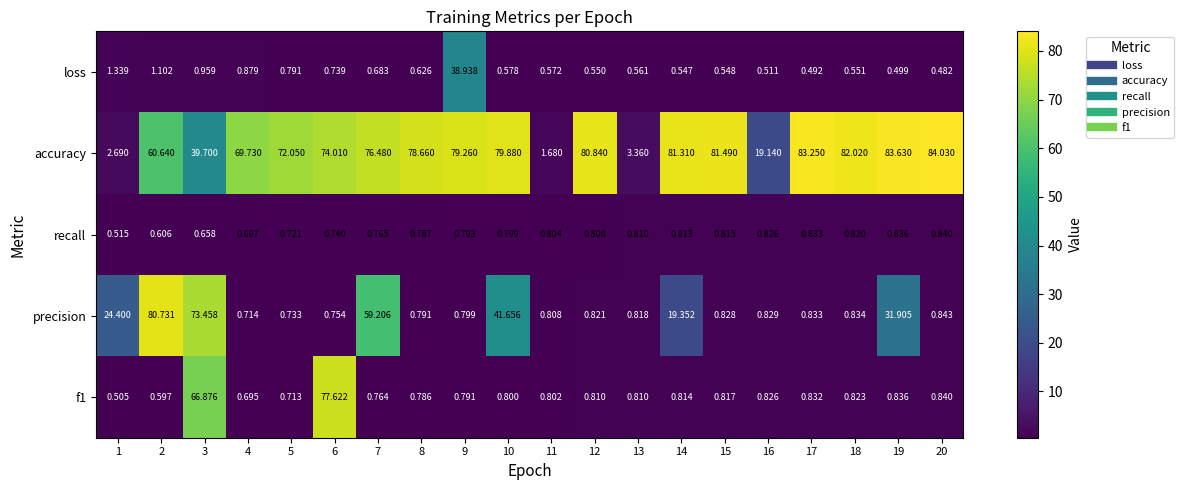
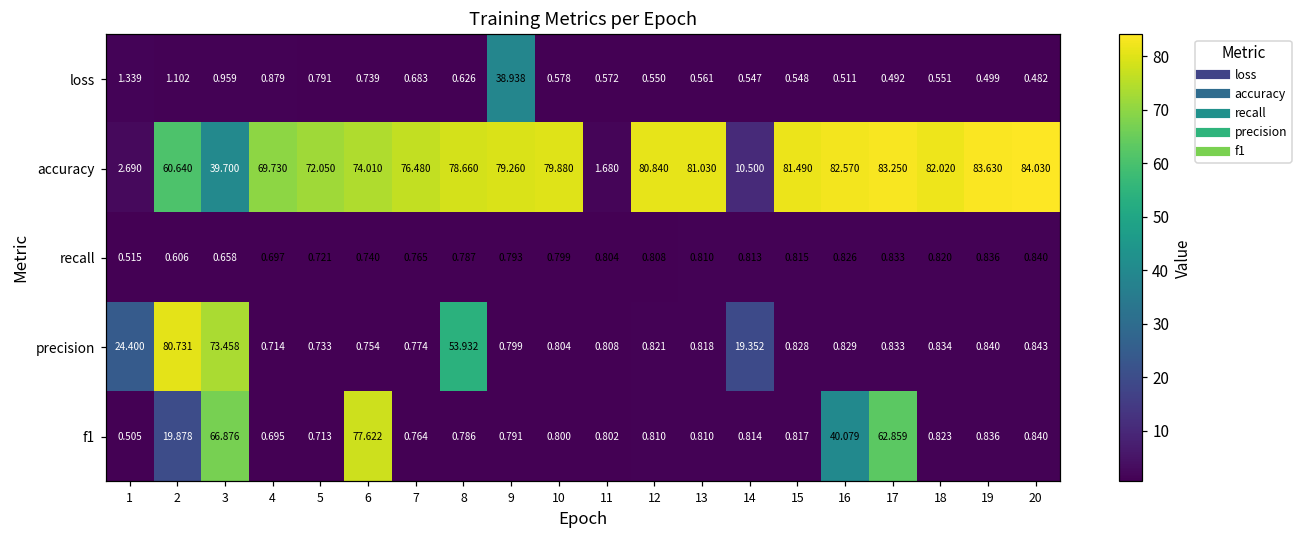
accuracy, 13: 3.360 -> 81.030
accuracy, 14: 81.310 -> 10.500
accuracy, 16: 19.140 -> 82.570
precision, 7: 59.206 -> 0.774
precision, 8: 0.791 -> 53.932
precision, 10: 41.656 -> 0.804
precision, 19: 31.905 -> 0.840
f1, 2: 0.597 -> 19.878
f1, 16: 0.826 -> 40.079
f1, 17: 0.832 -> 62.859
